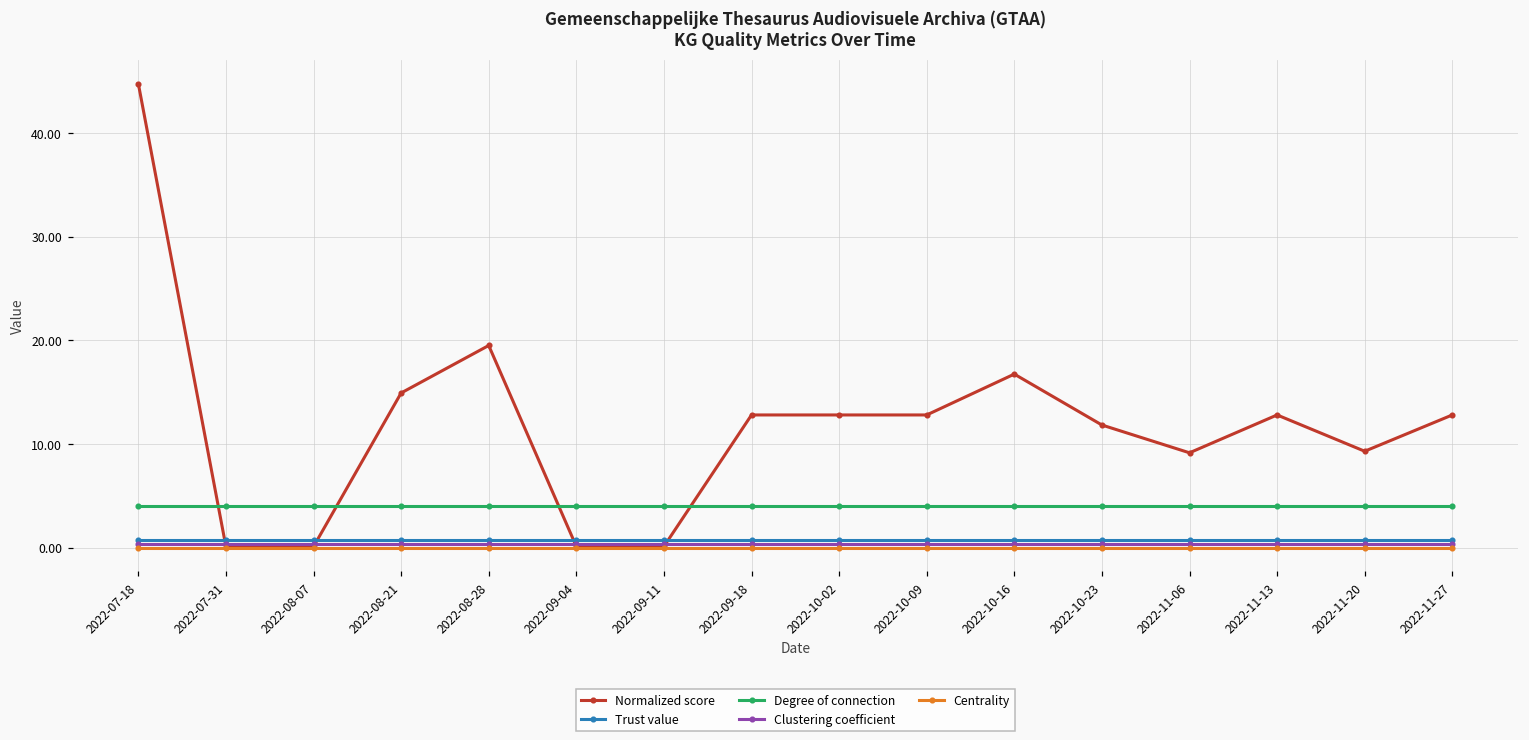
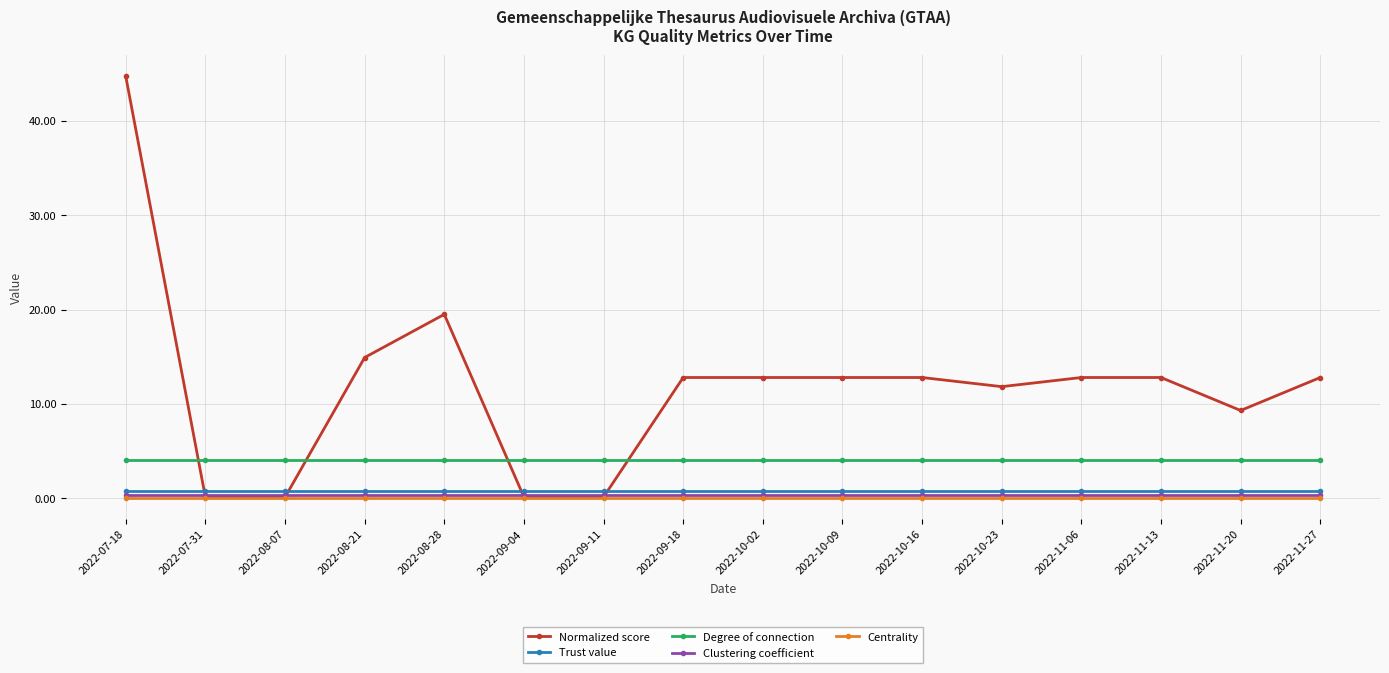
Normalized score, 2022-10-16: 17 -> 13
Normalized score, 2022-11-06: 9 -> 13
